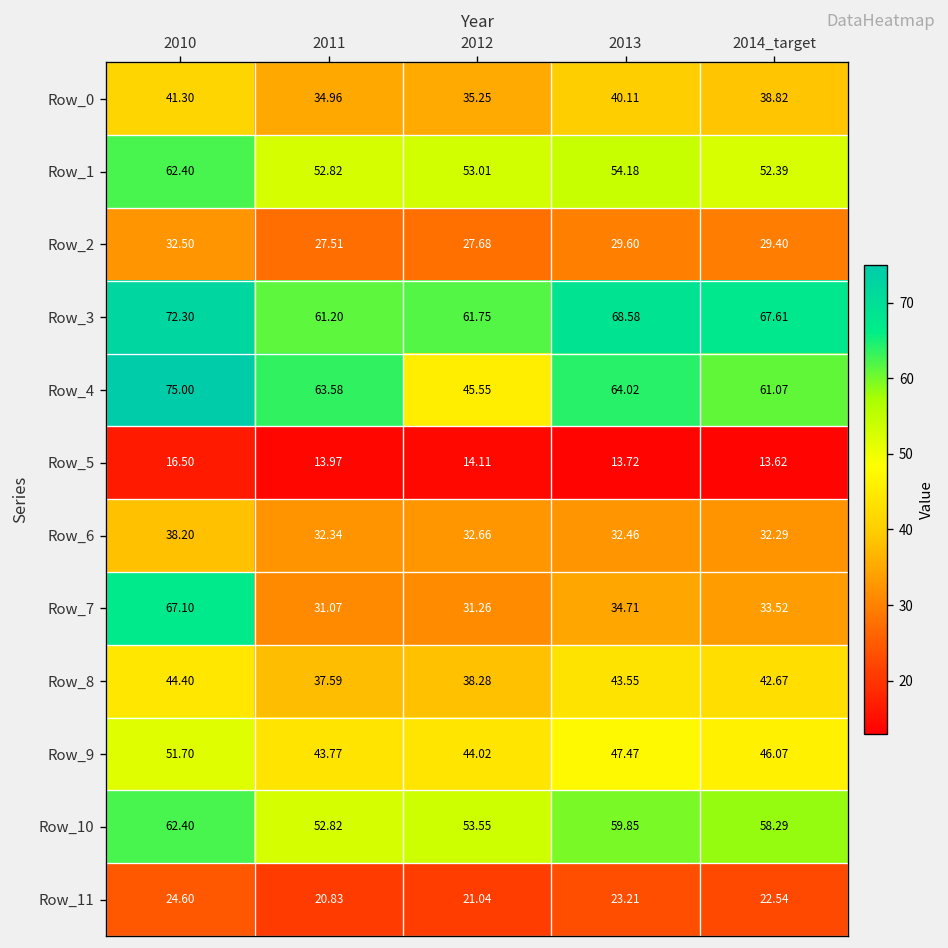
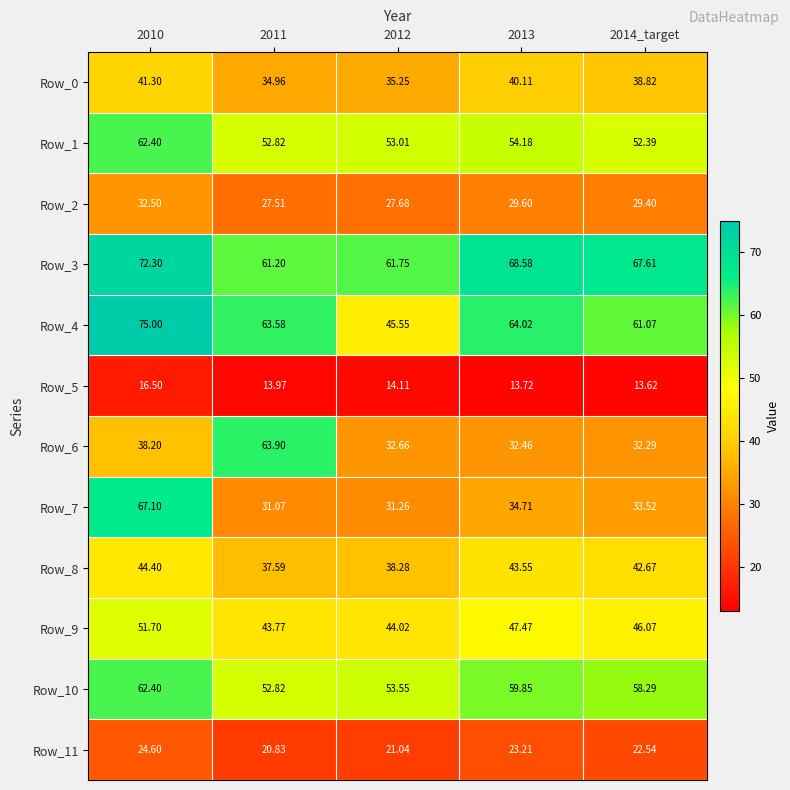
Row_6, 2011: 32.34 -> 63.90
